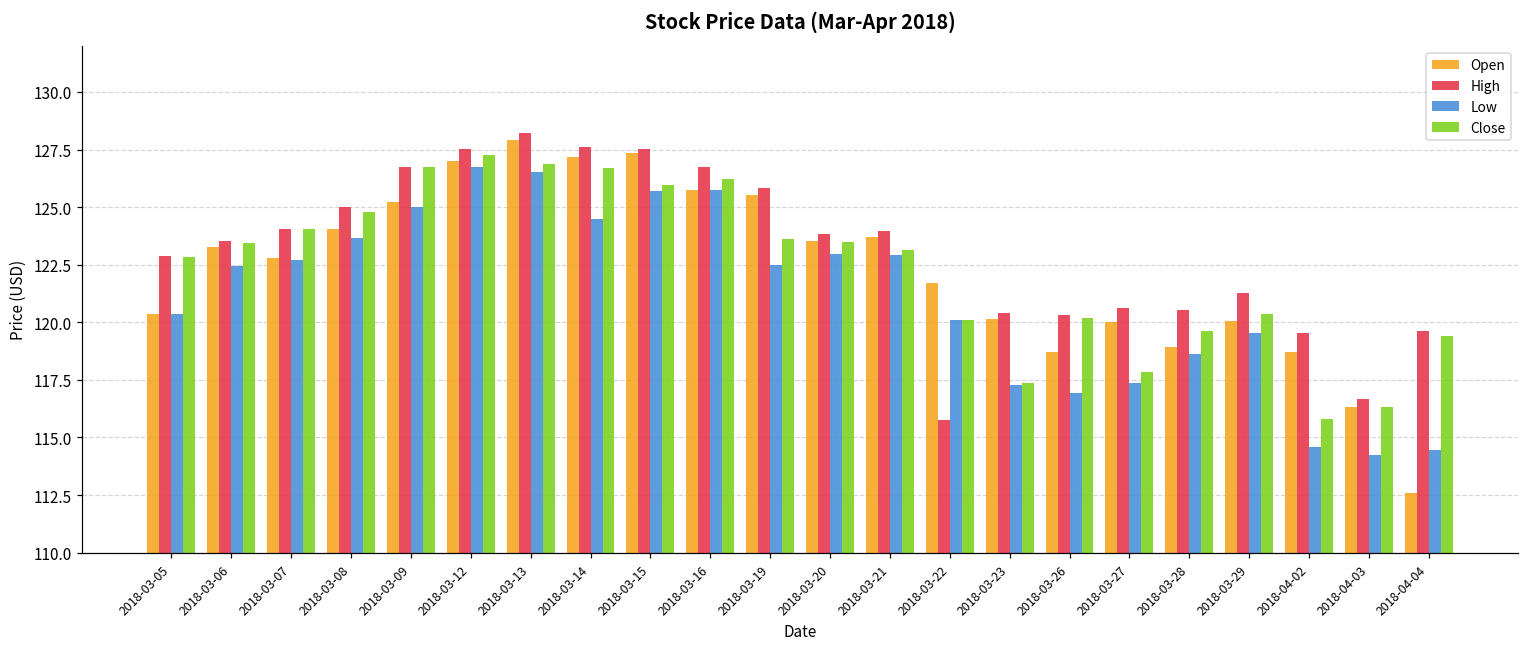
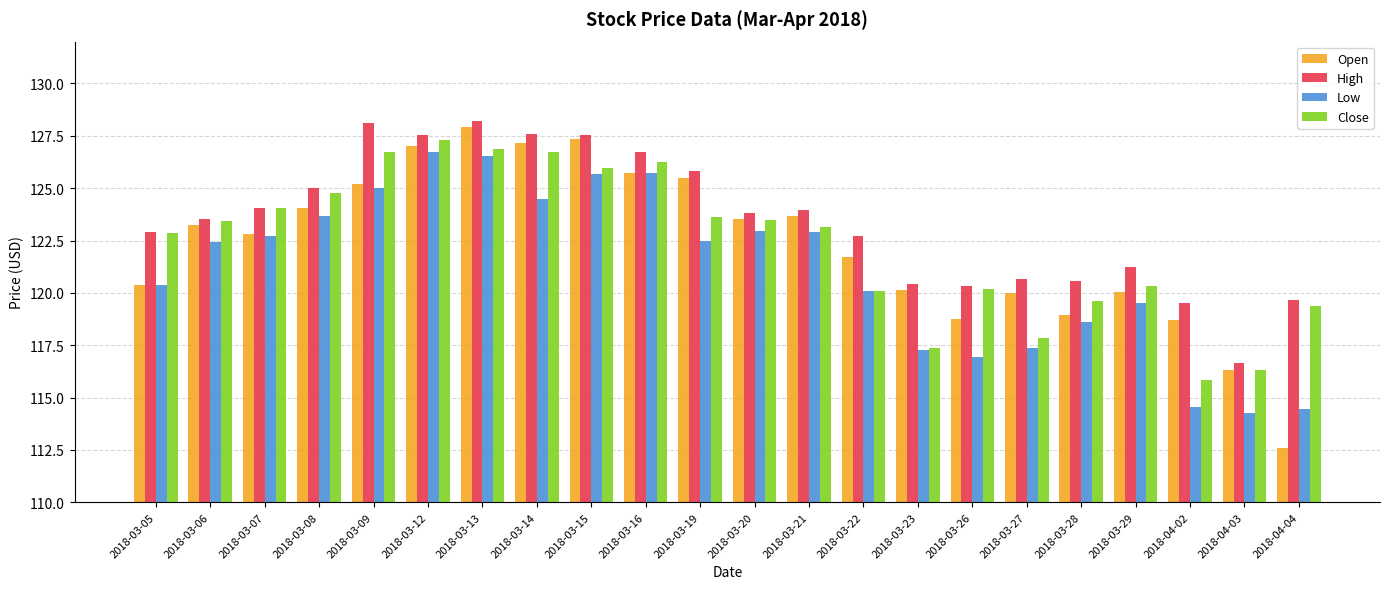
High, 2018-03-09: 126.7 -> 128.1
High, 2018-03-22: 115.8 -> 122.7
